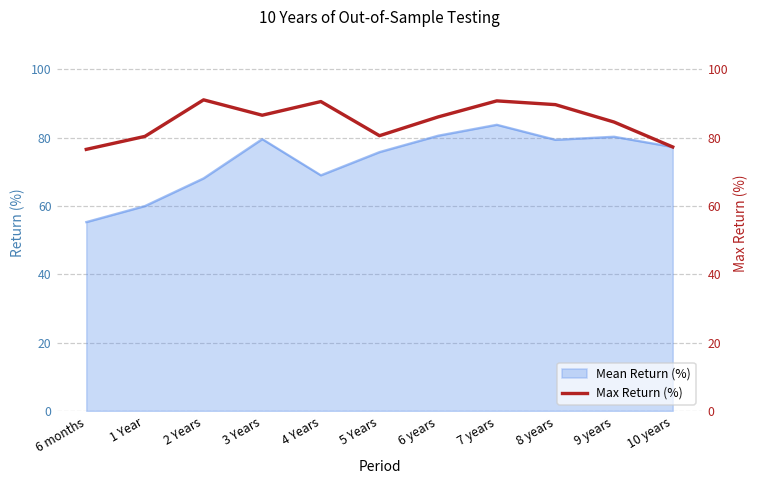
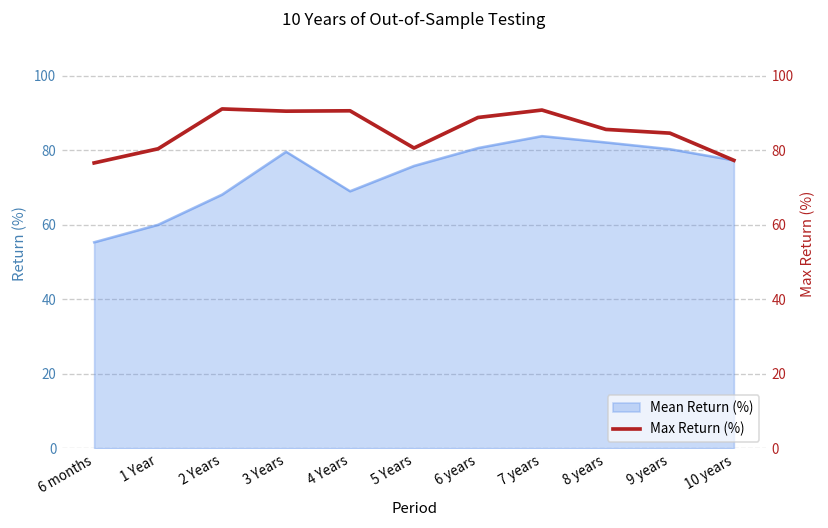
Mean Return (%), 8 years: 79 -> 82
Max Return (%), 3 Years: 87 -> 91
Max Return (%), 6 years: 86 -> 89
Max Return (%), 8 years: 90 -> 86
